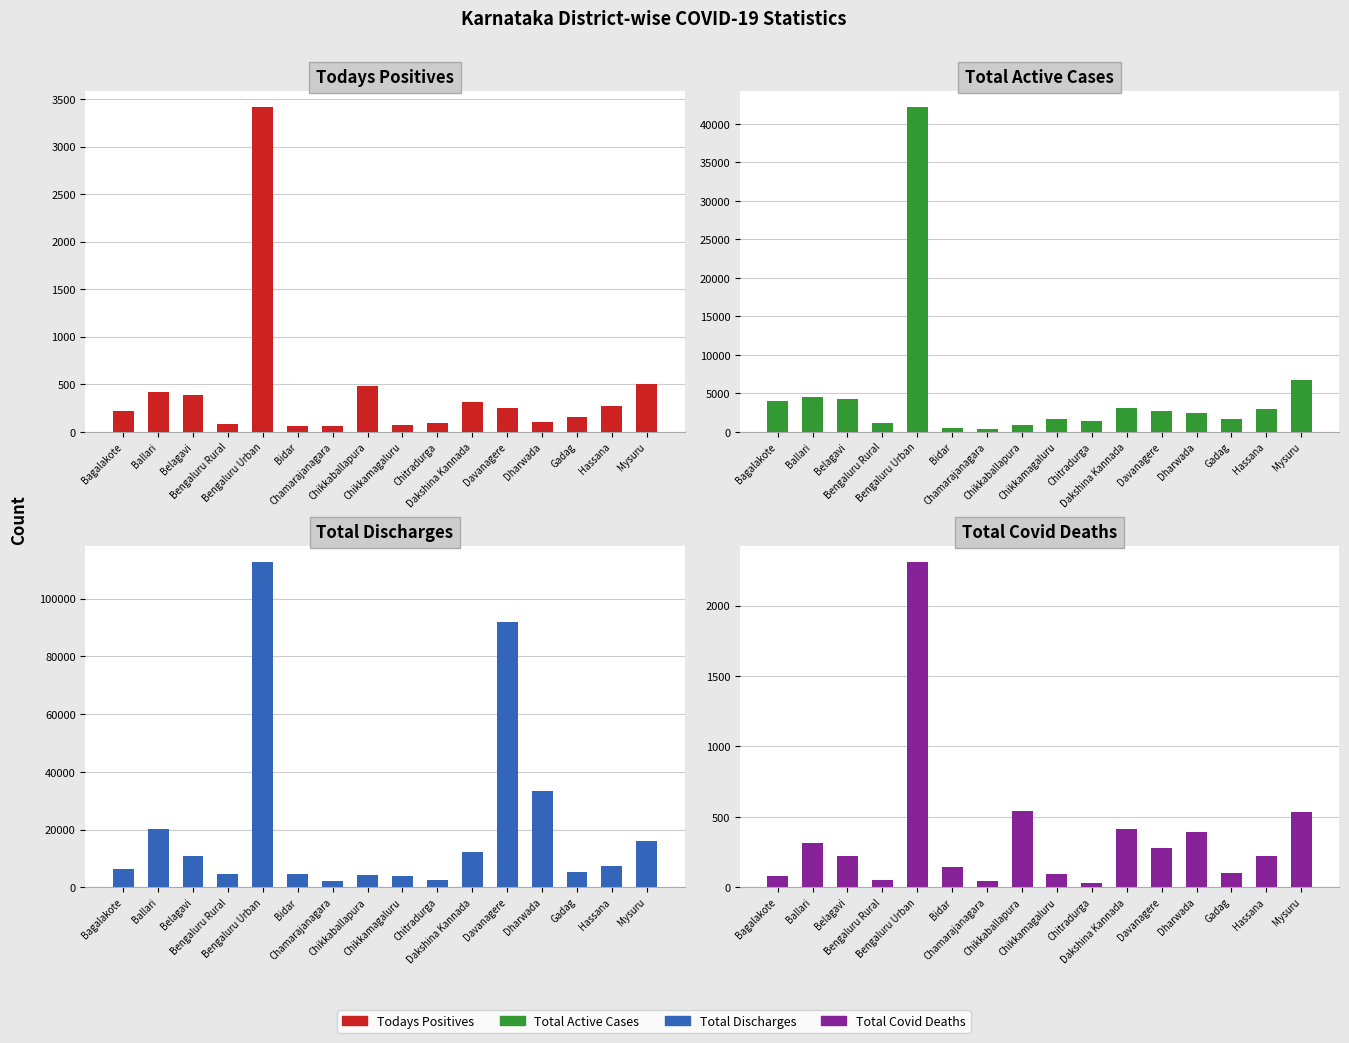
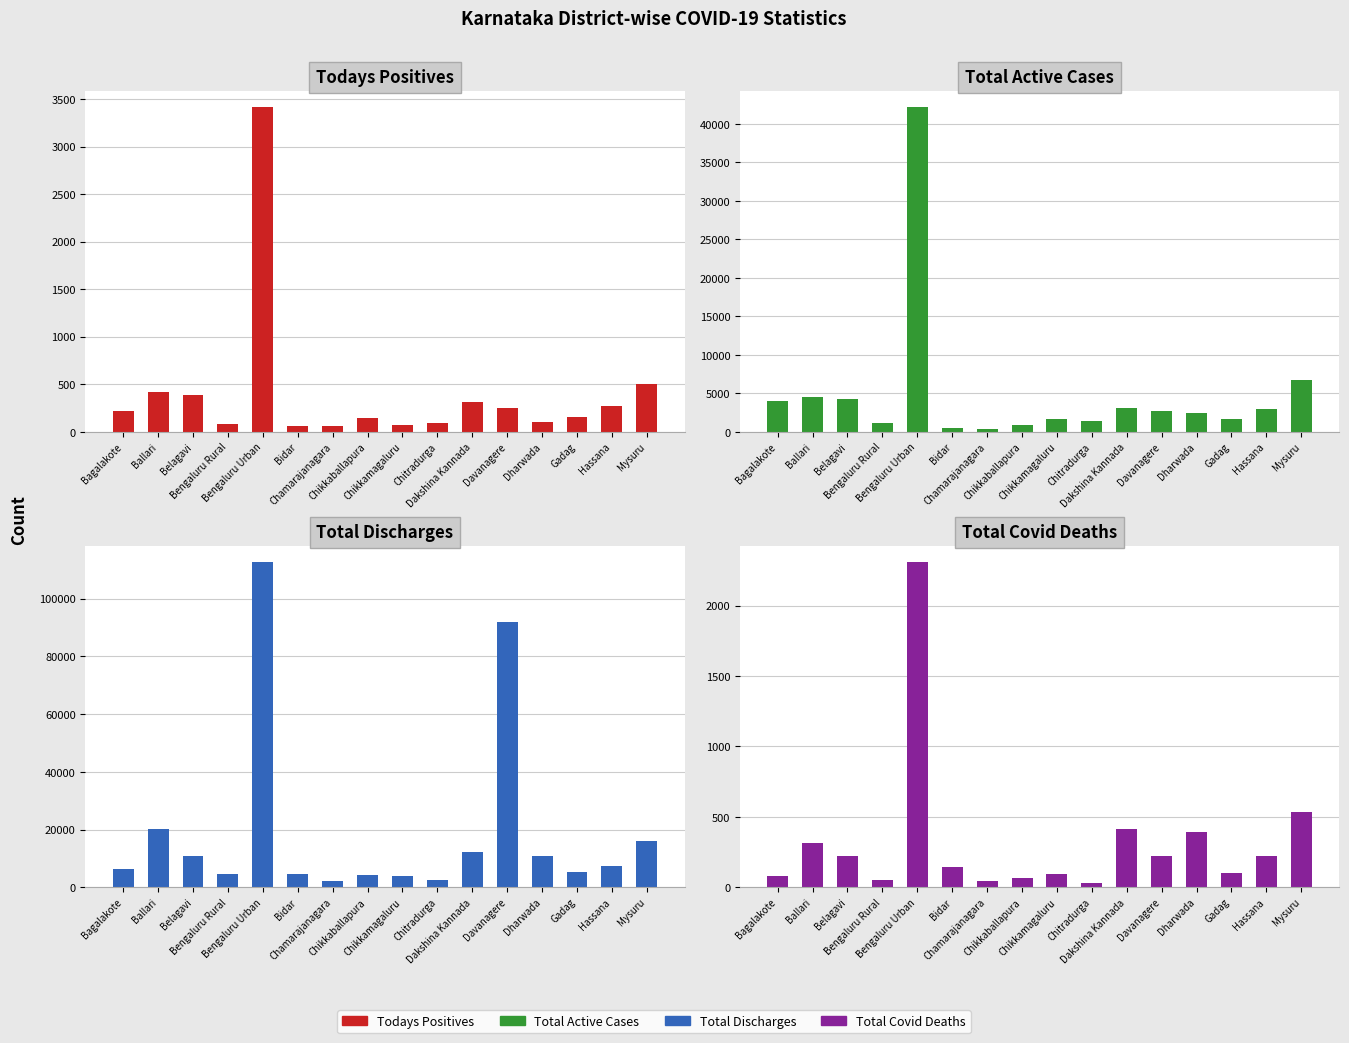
Todays Positives, Chikkaballapura: 500 -> 100
Total Discharges, Dharwada: 33000 -> 11000
Total Covid Deaths, Chikkaballapura: 540 -> 70
Total Covid Deaths, Davanagere: 280 -> 220
